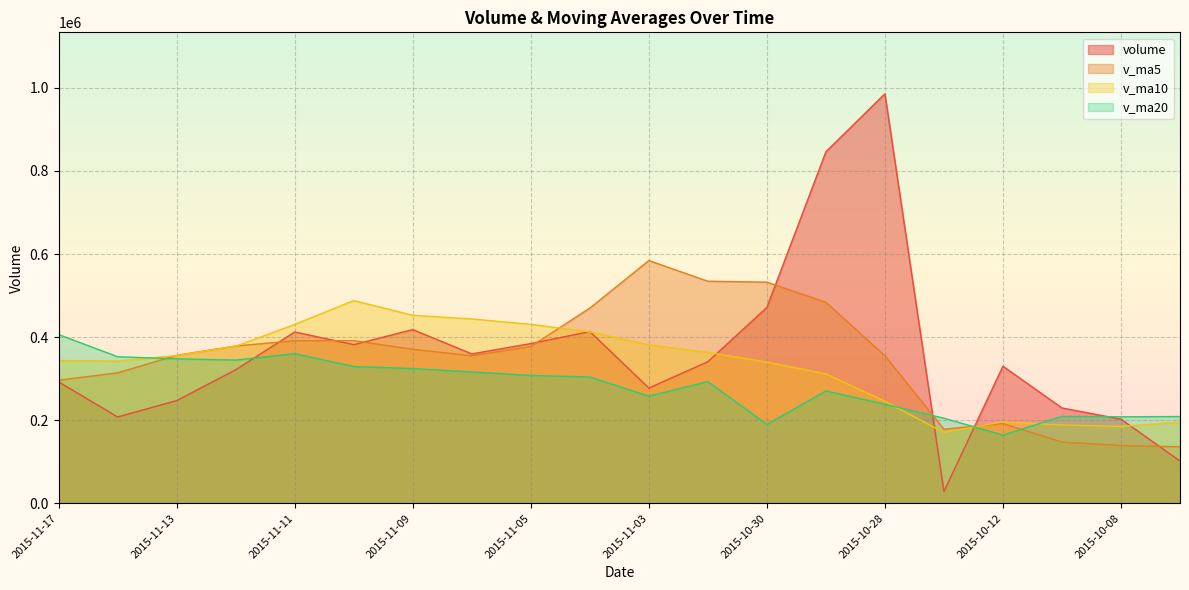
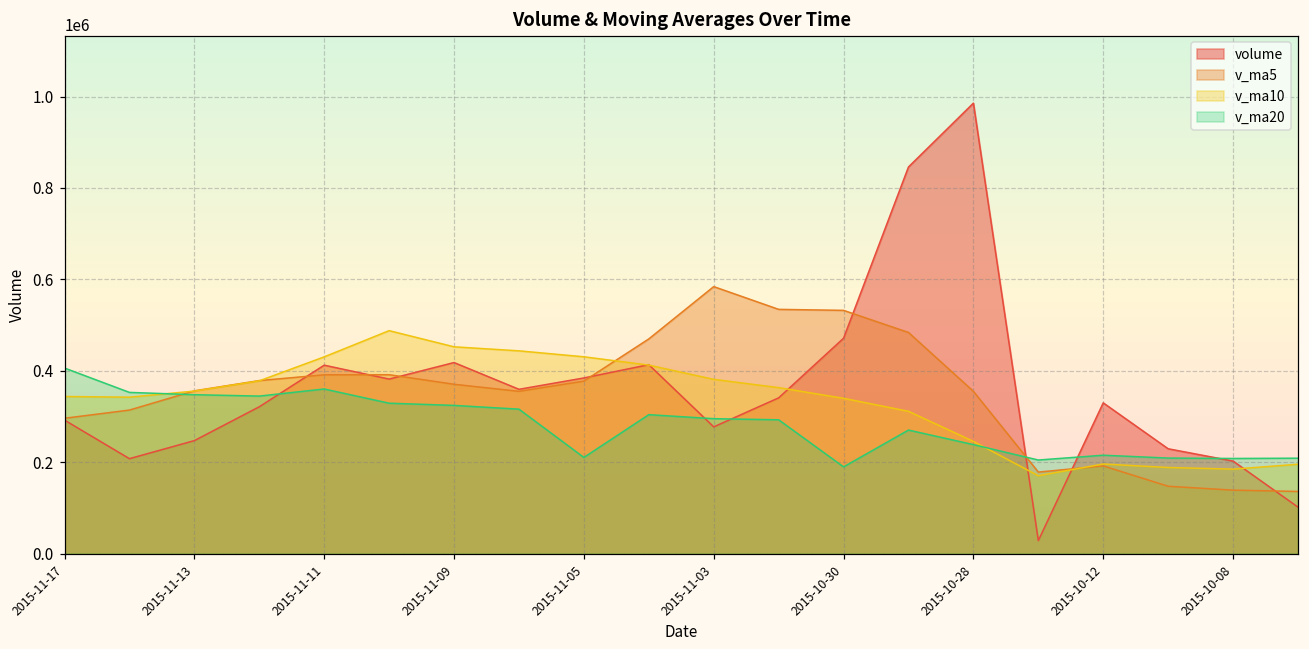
v_ma20, 2015-11-05: 310000 -> 210000
v_ma20, 2015-11-03: 260000 -> 300000
v_ma20, 2015-10-12: 160000 -> 220000
